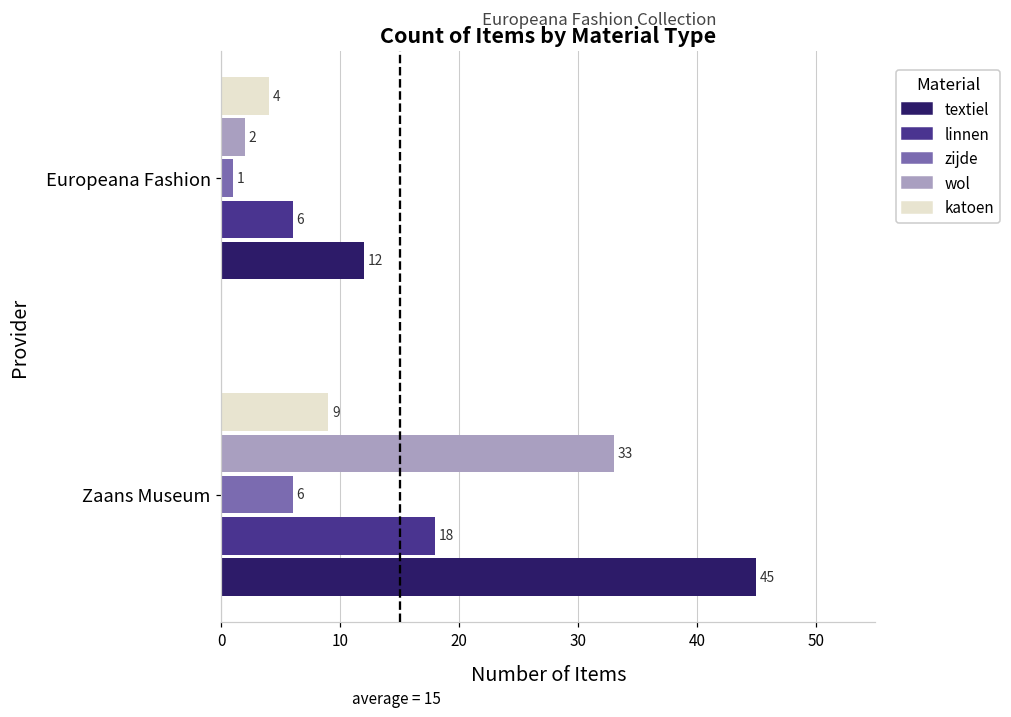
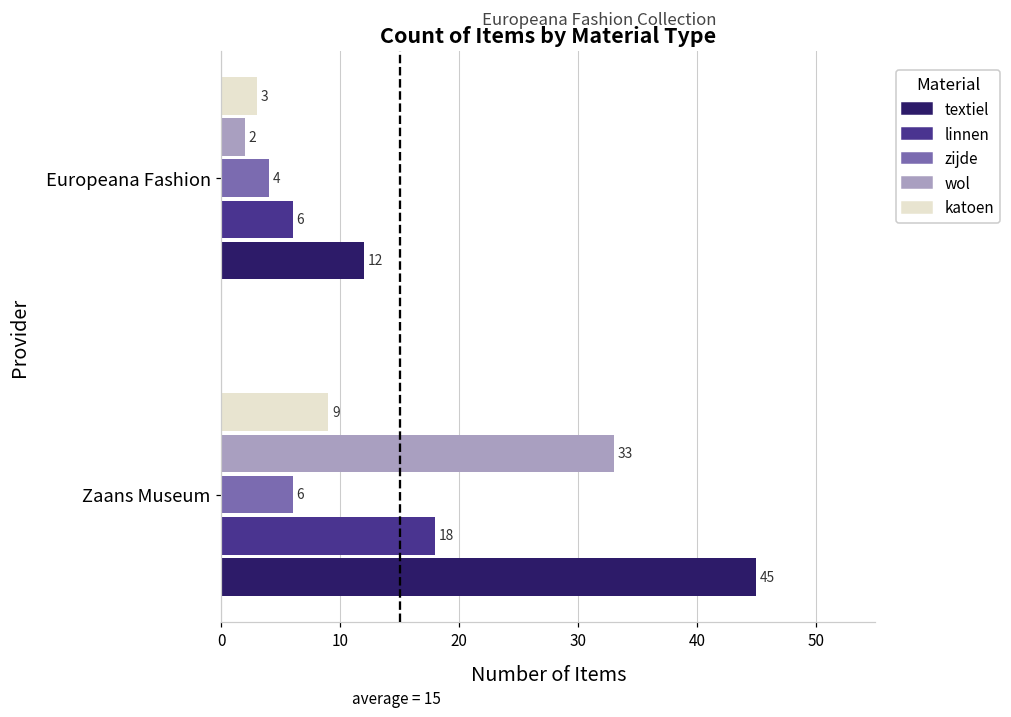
katoen, Europeana Fashion: 4 -> 3
zijde, Europeana Fashion: 1 -> 4
